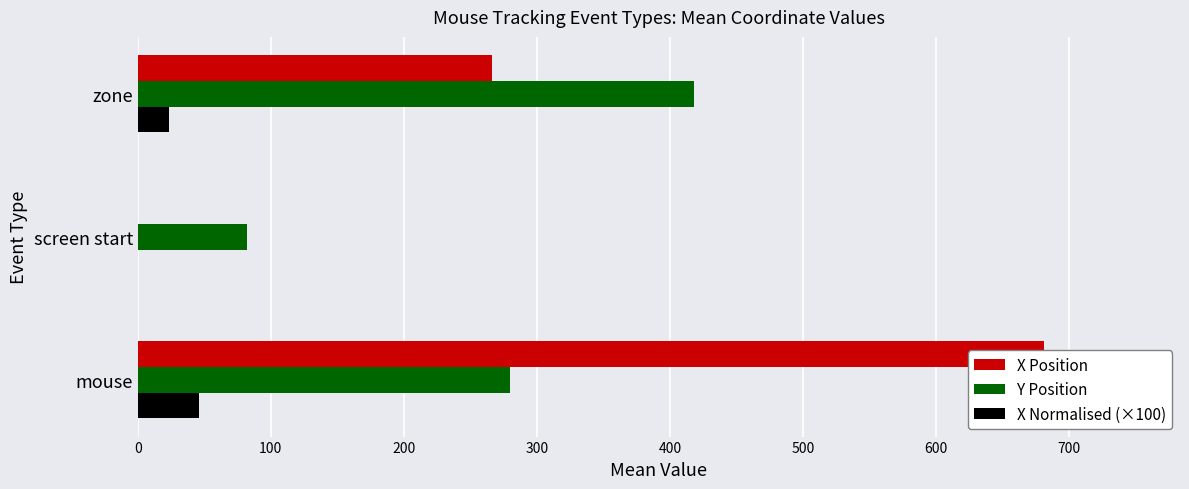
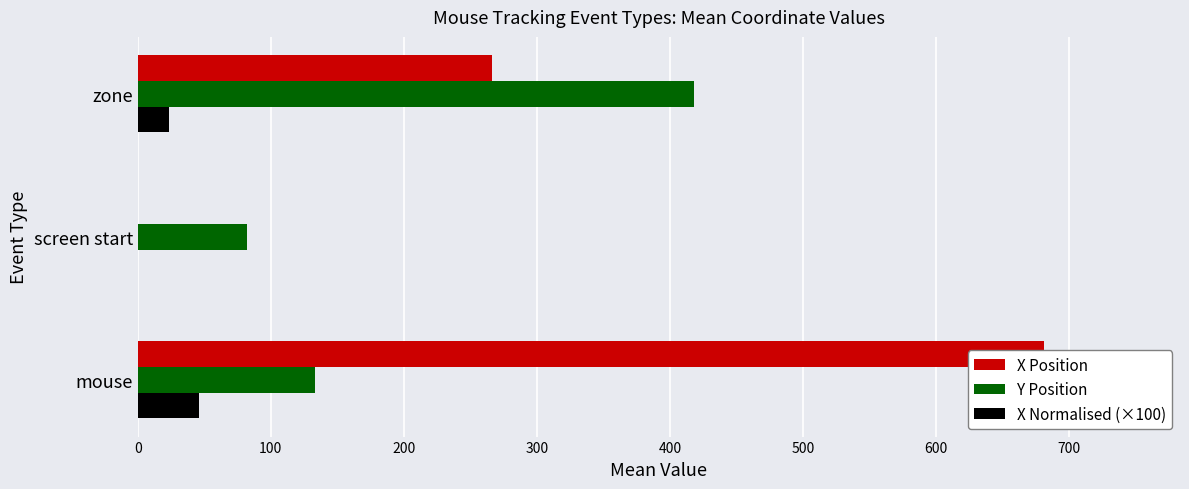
Y Position, mouse: 280 -> 133
